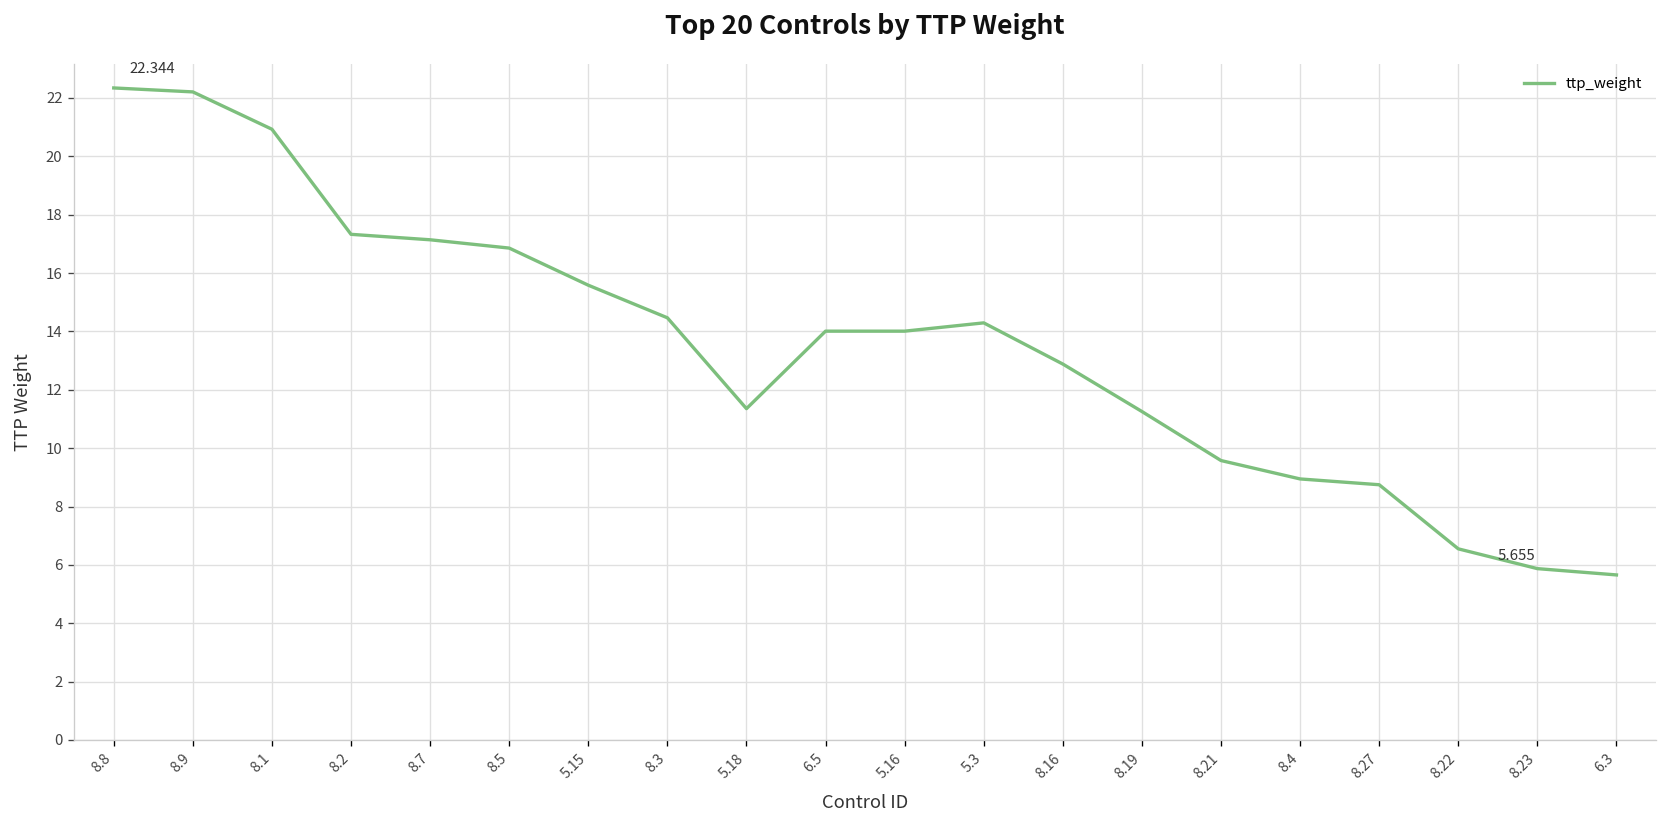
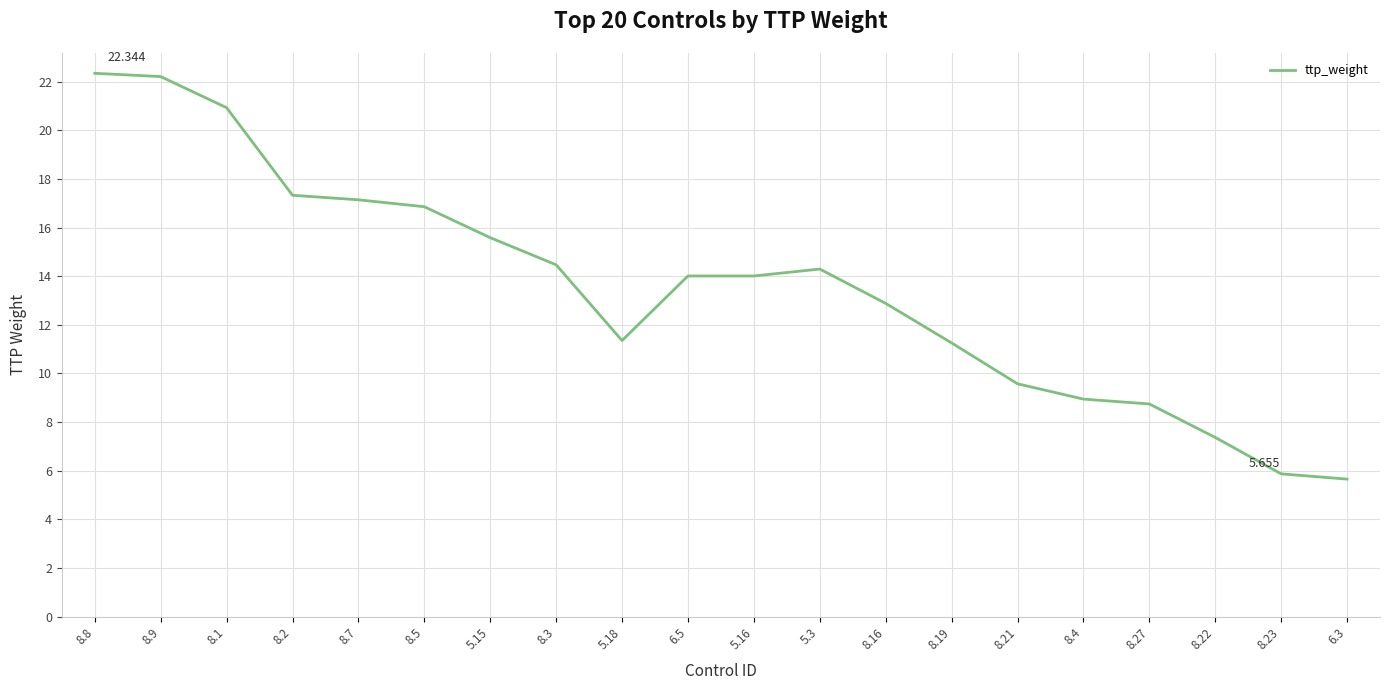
8.22: 6.5 -> 7.4
